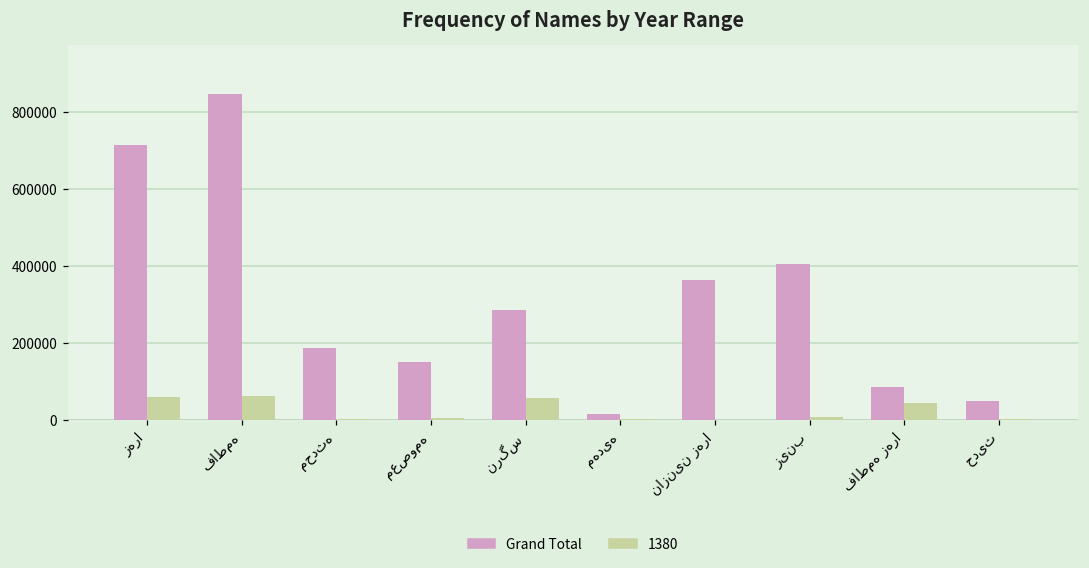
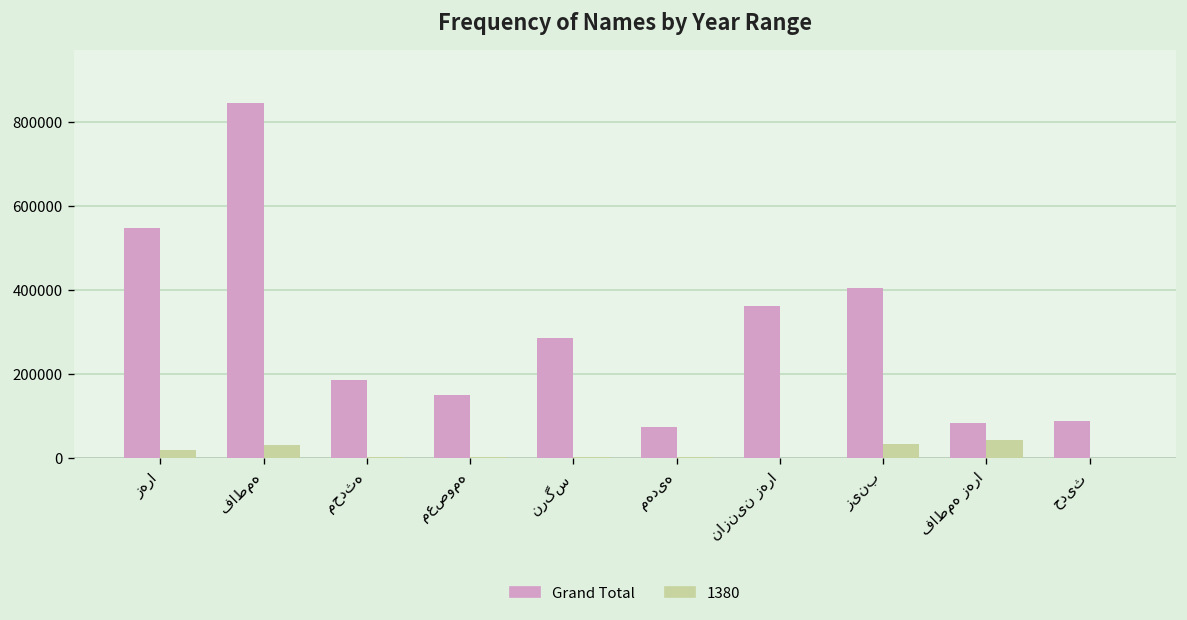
Grand Total, زهرا: 710000 -> 550000
1380, زهرا: 60000 -> 20000
1380, فاطمه: 60000 -> 30000
1380, نرگس: 60000 -> 0
Grand Total, مهدیه: 20000 -> 80000
1380, زینب: 10000 -> 40000
Grand Total, حدیث: 50000 -> 90000
